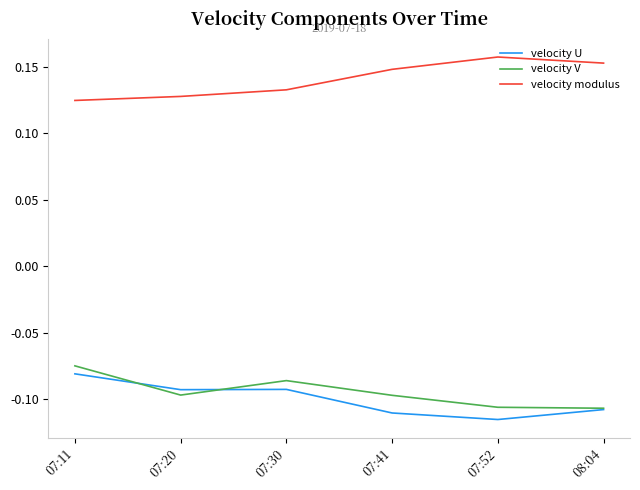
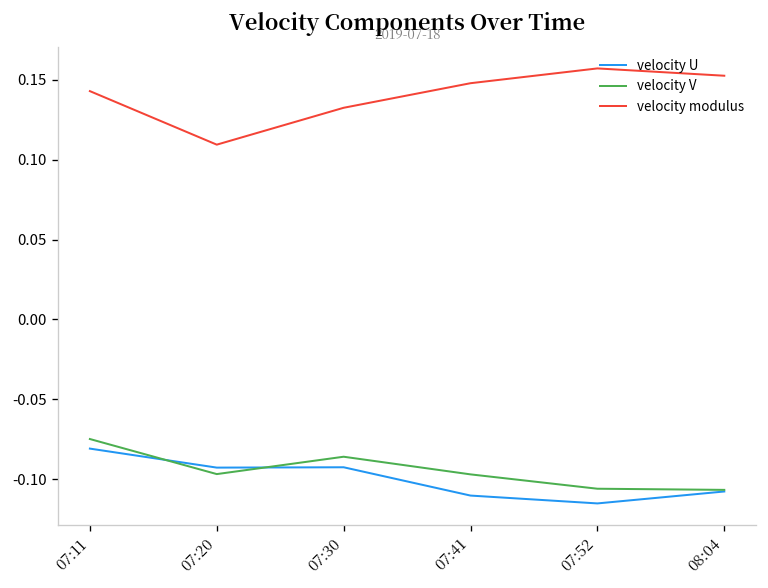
velocity modulus, 07:11: 0.125 -> 0.143
velocity modulus, 07:20: 0.128 -> 0.109
